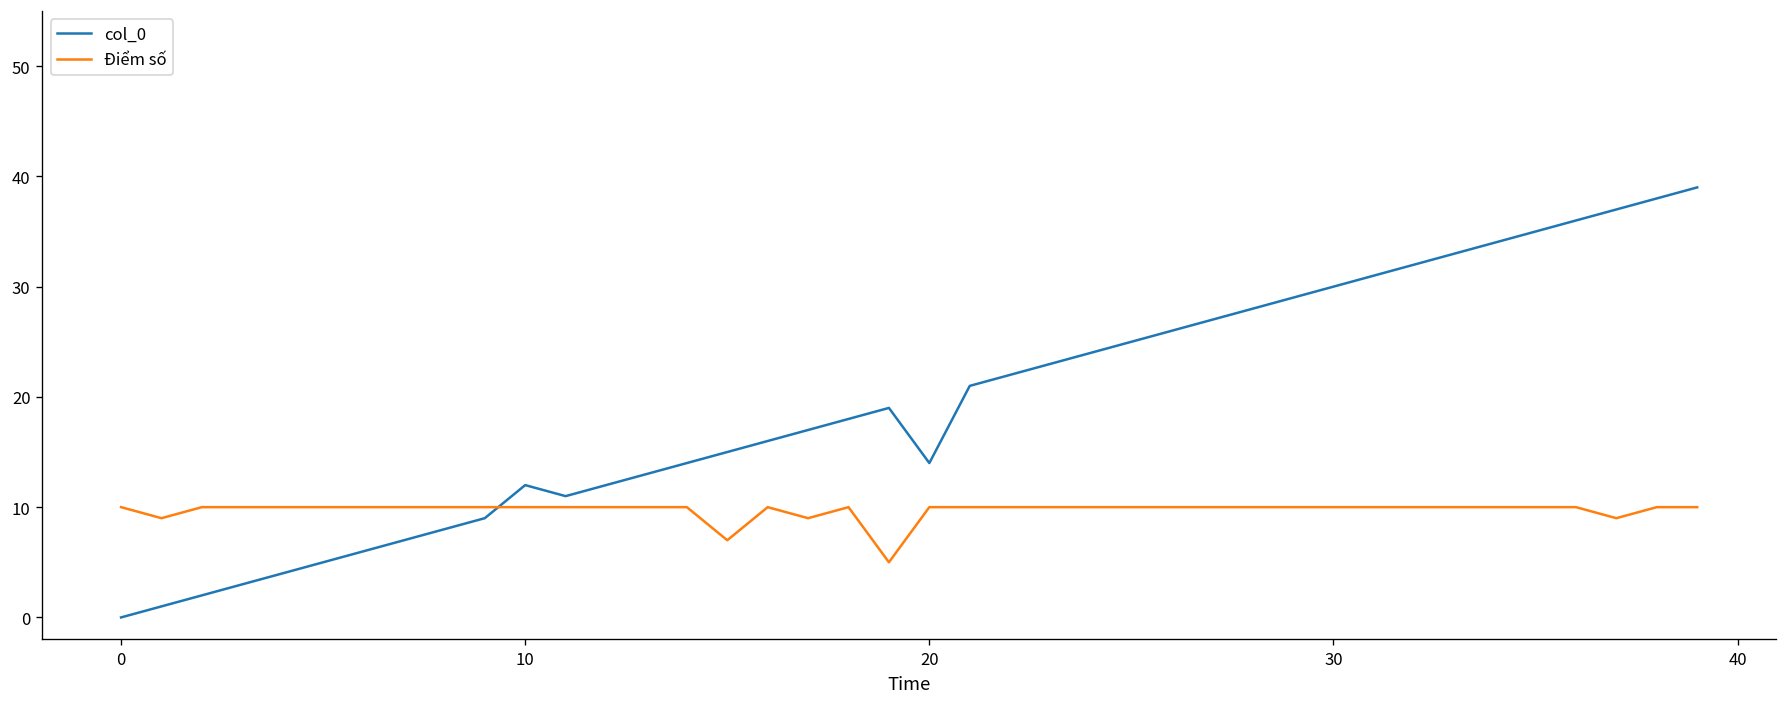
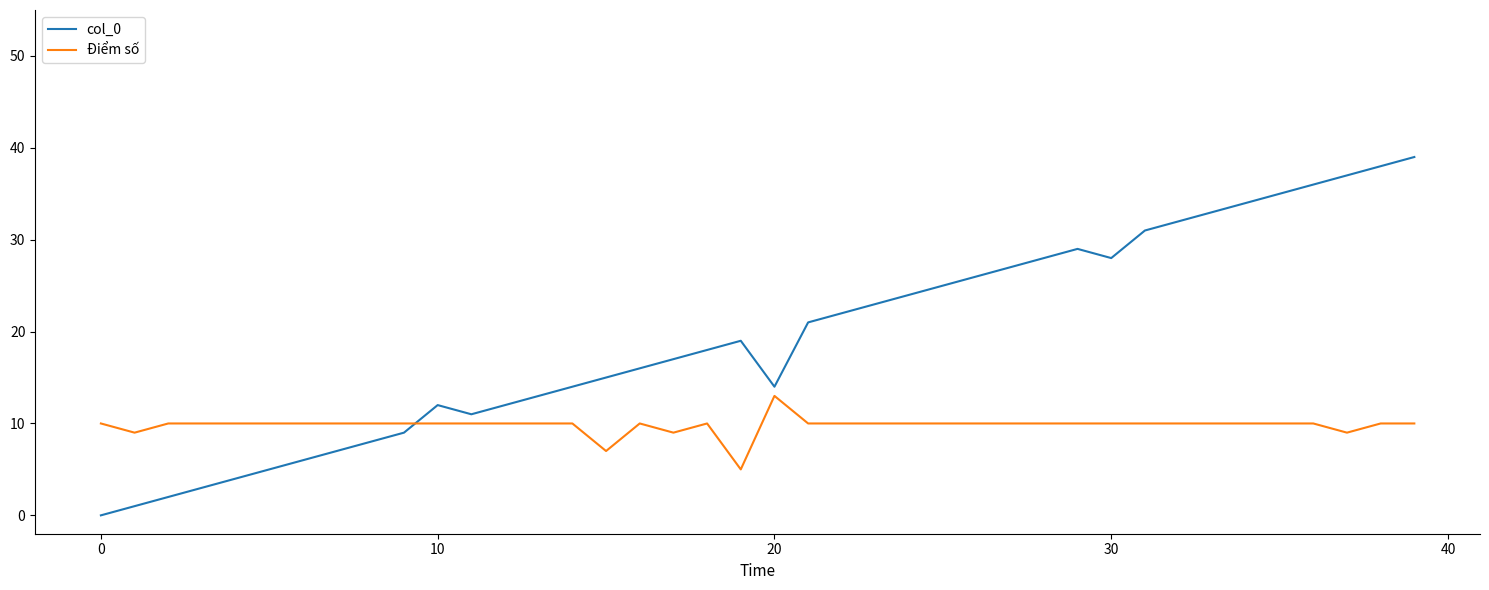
Điểm số, 20: 10 -> 13
col_0, 30: 30 -> 28
